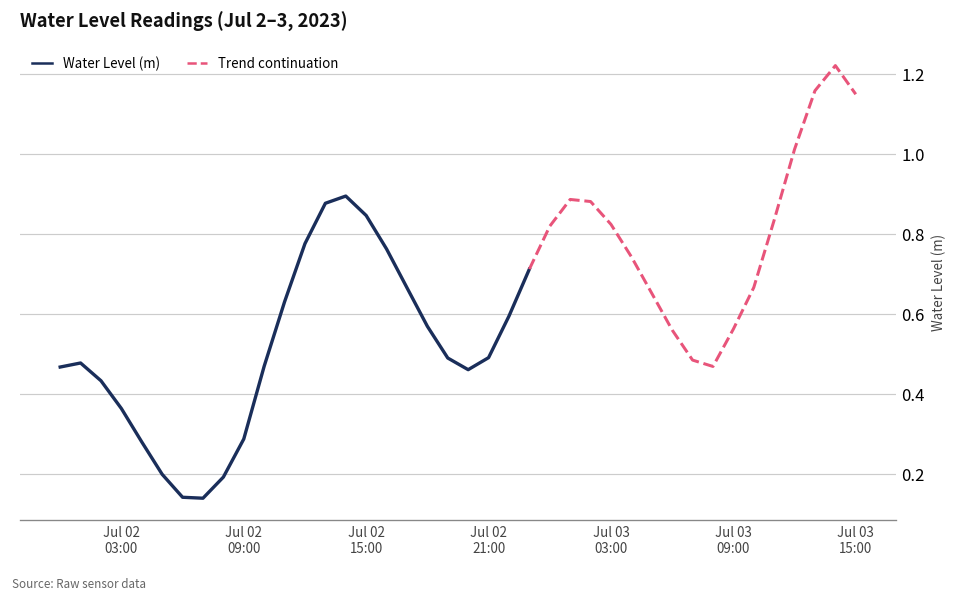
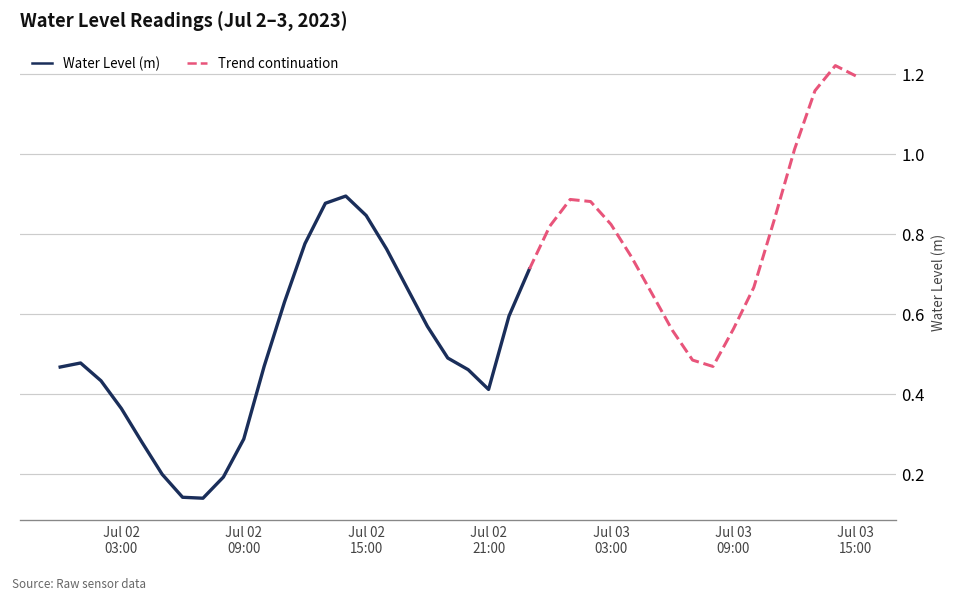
Water Level (m), Jul 02 21:00: 0.49 -> 0.41
Trend continuation, Jul 03 15:00: 1.15 -> 1.20
